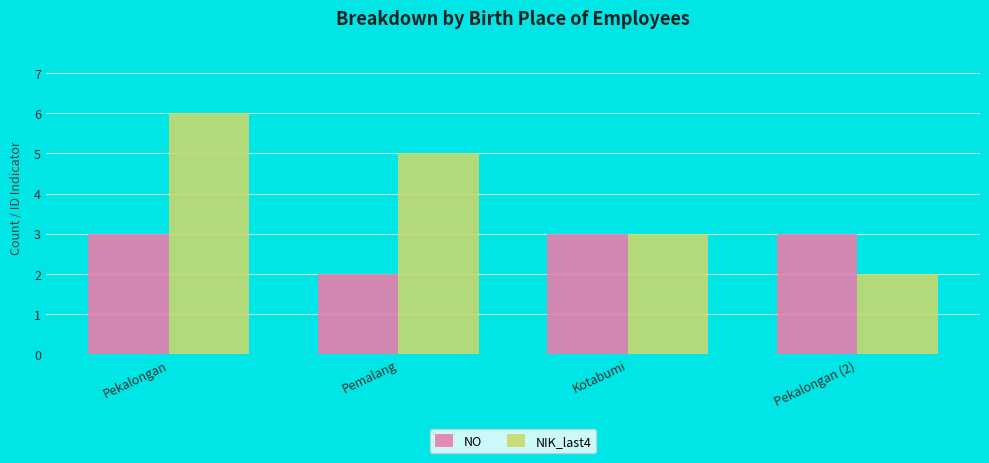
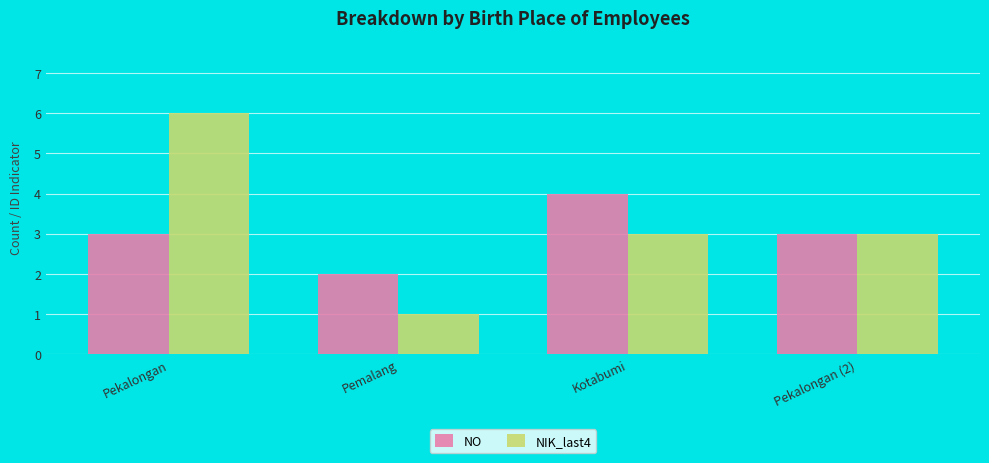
NIK_last4, Pemalang: 5 -> 1
NO, Kotabumi: 3 -> 4
NIK_last4, Pekalongan (2): 2 -> 3
